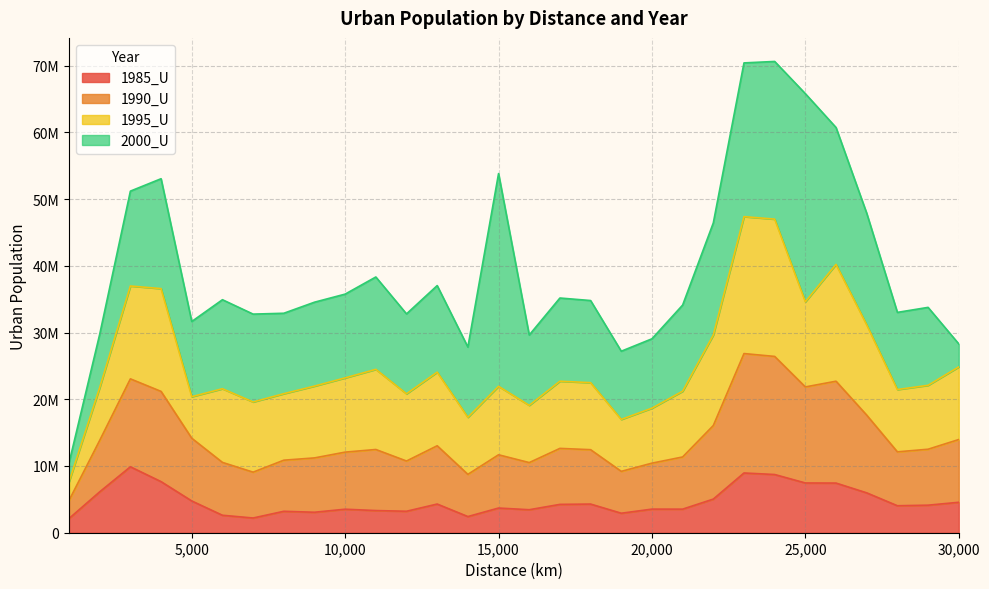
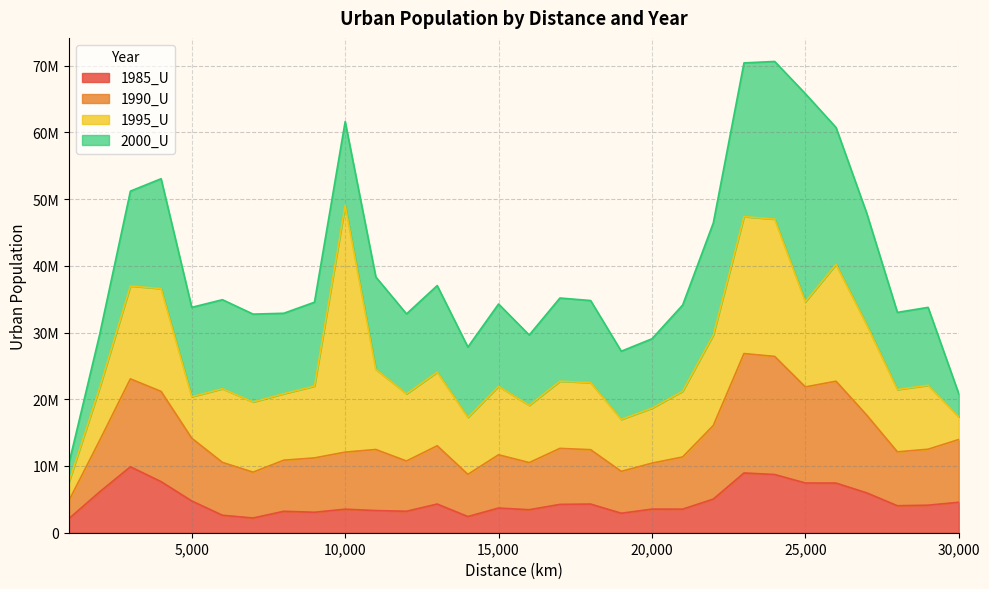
2000_U, 5,000: 11000000 -> 13000000
1995_U, 10,000: 11000000 -> 37000000
2000_U, 15,000: 32000000 -> 12000000
1995_U, 30,000: 11000000 -> 3000000
